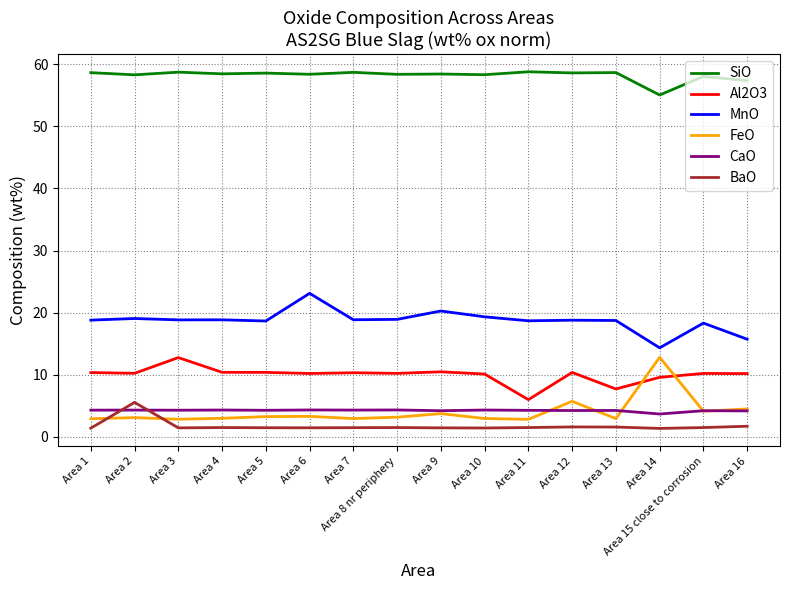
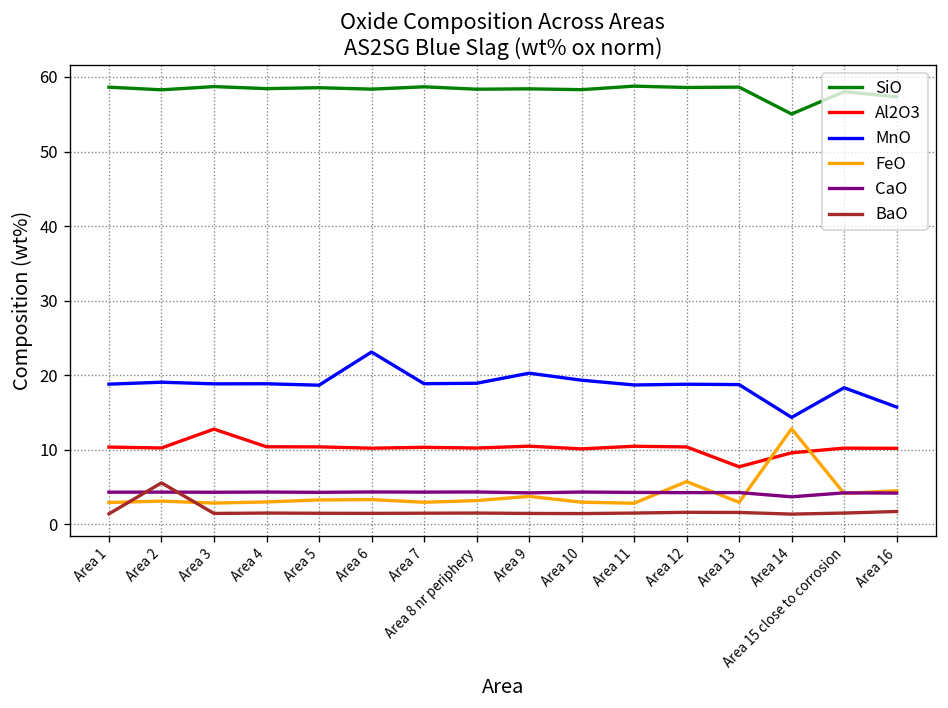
Al2O3, Area 11: 6 -> 10
